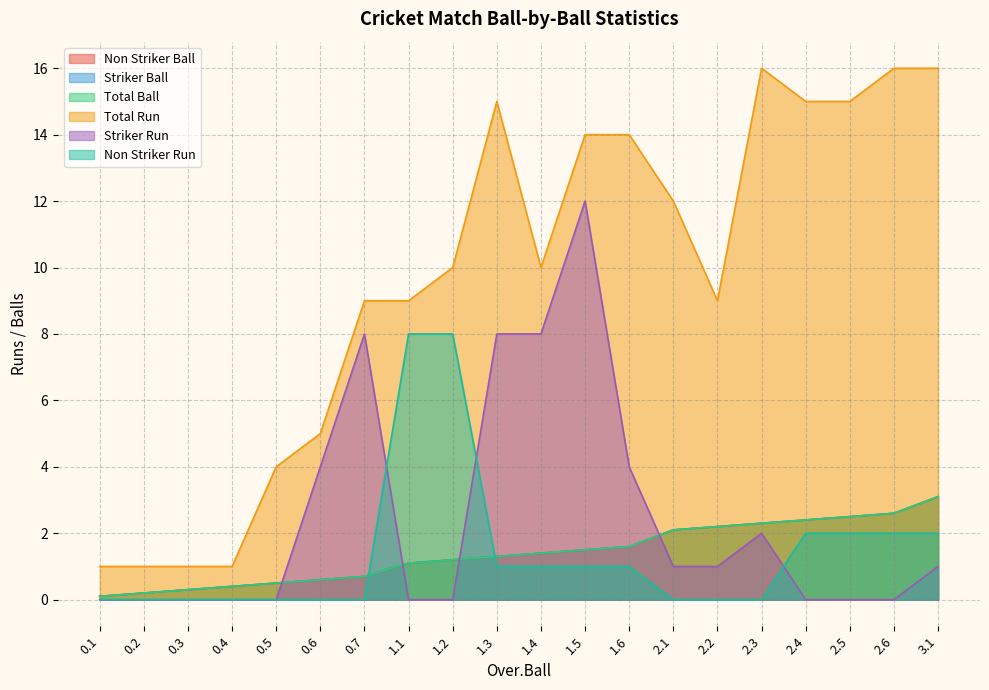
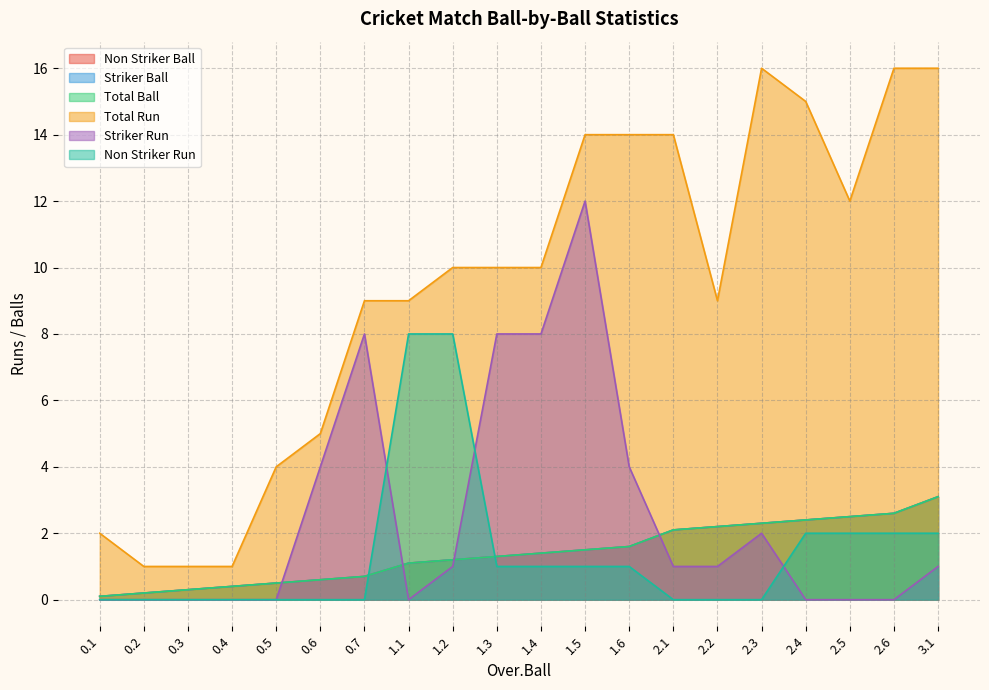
Total Run, 0.1: 1 -> 2
Striker Run, 1.2: 0 -> 1
Total Run, 1.3: 15 -> 10
Total Run, 2.1: 12 -> 14
Total Run, 2.5: 15 -> 12
